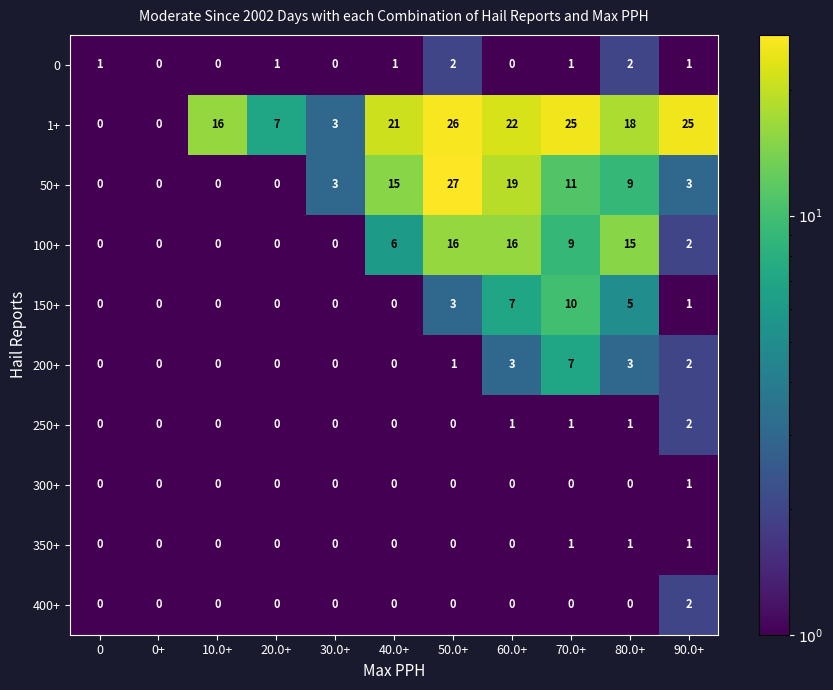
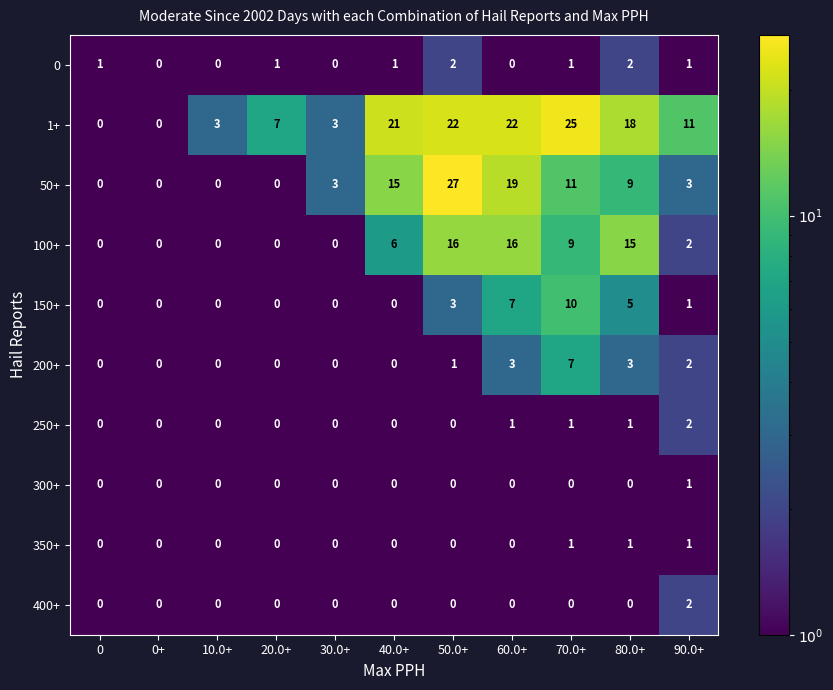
1+, 10.0+: 16 -> 3
1+, 50.0+: 26 -> 22
1+, 90.0+: 25 -> 11
